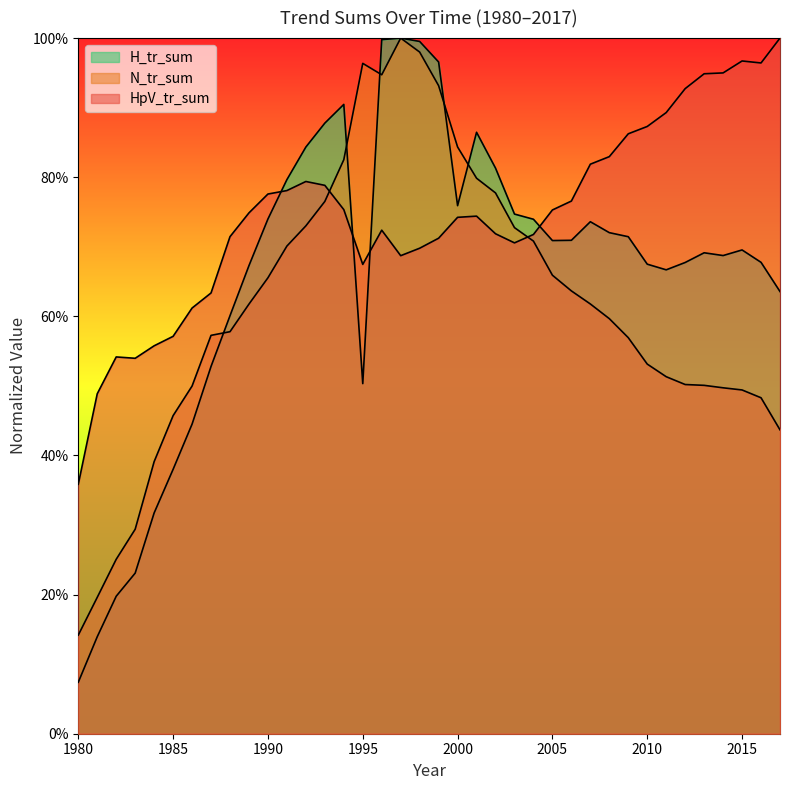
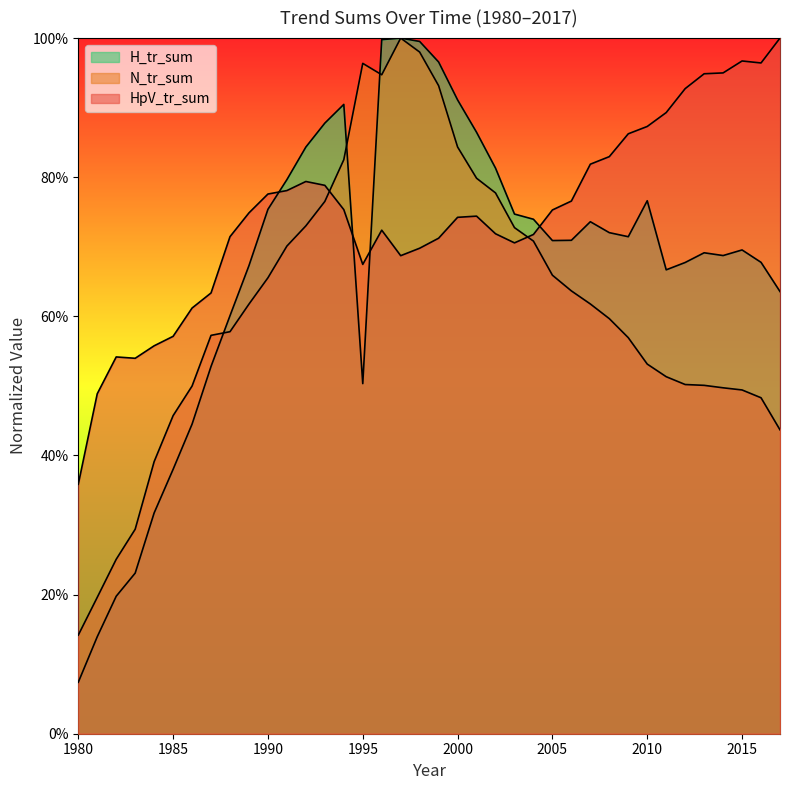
H_tr_sum, 1990: 74% -> 75%
H_tr_sum, 2000: 76% -> 91%
H_tr_sum, 2010: 68% -> 77%
